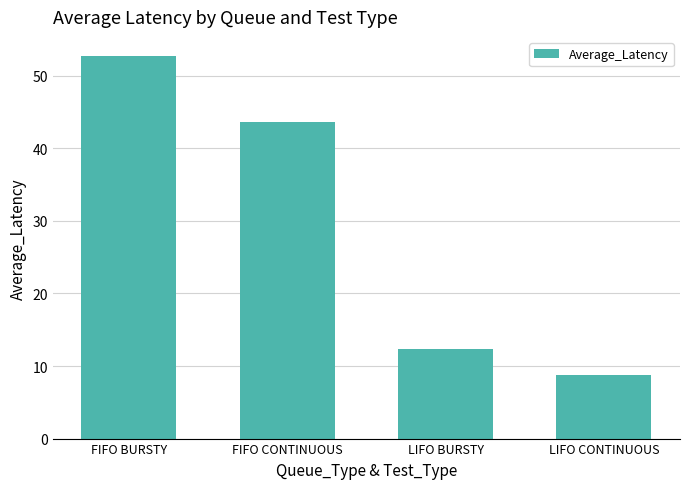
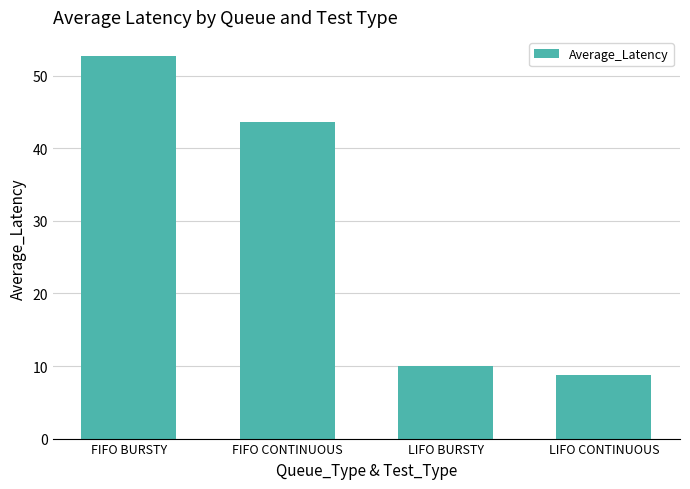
LIFO BURSTY: 12 -> 10
